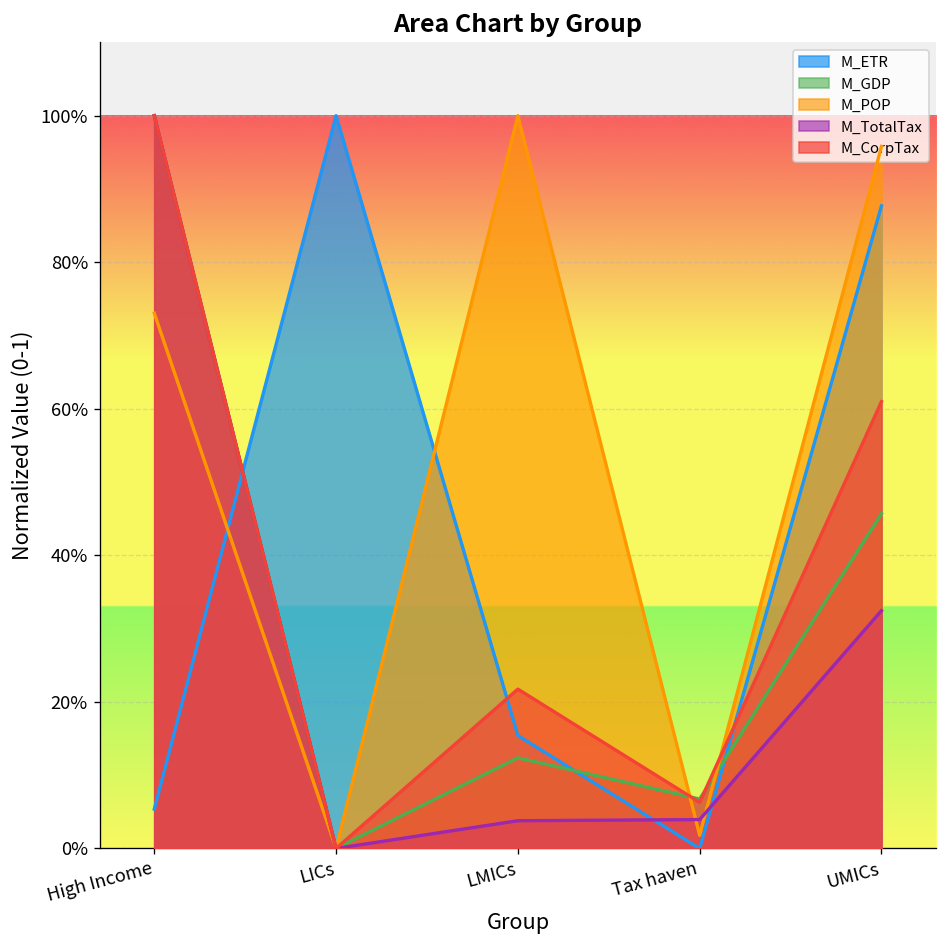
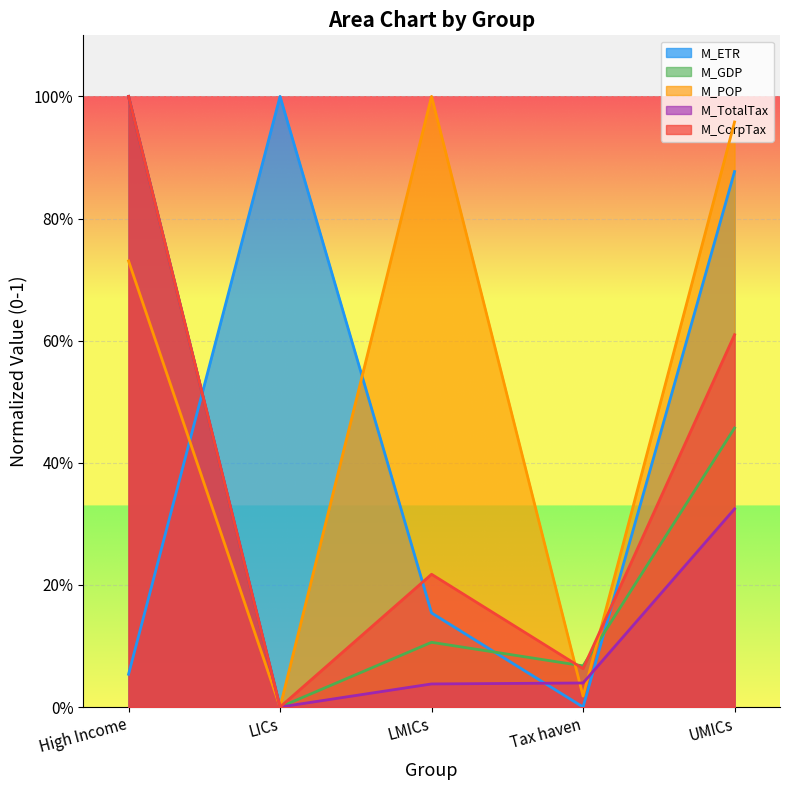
M_GDP, LMICs: 12% -> 11%
